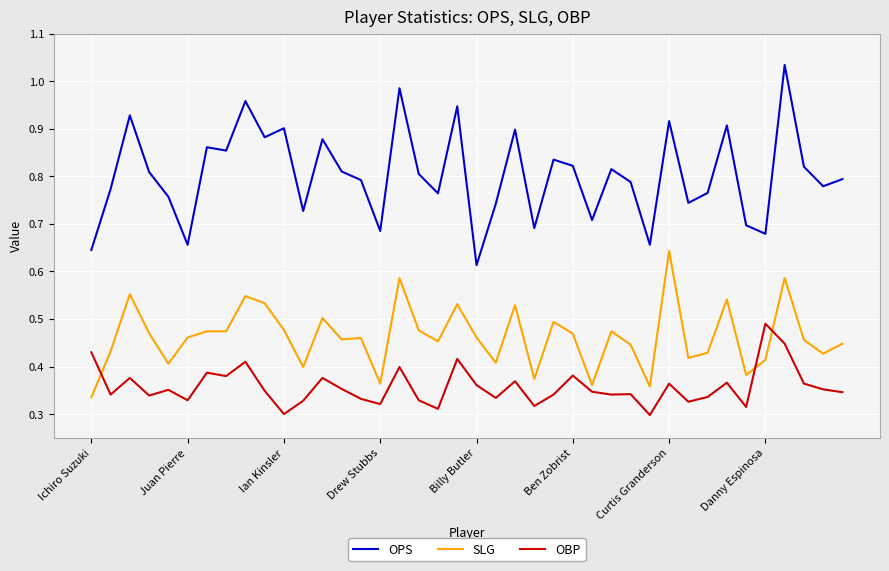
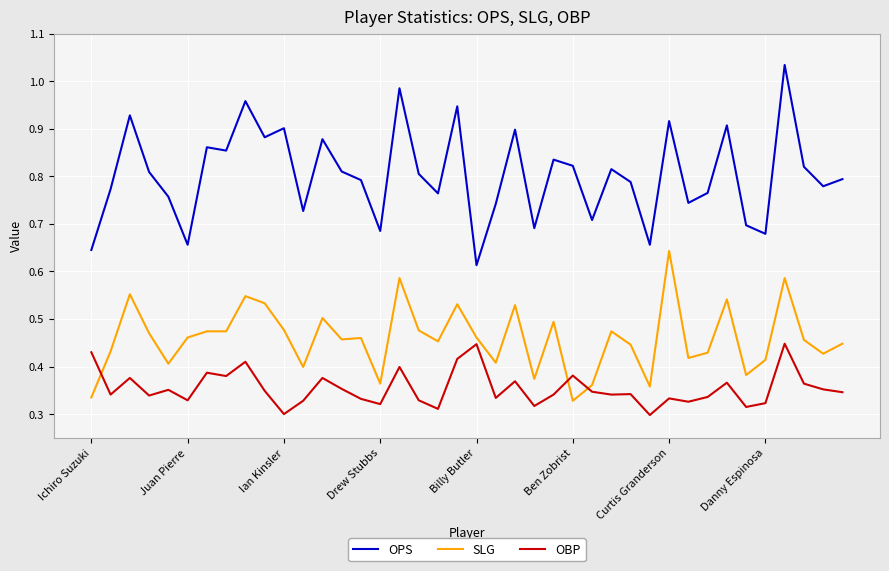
OBP, Billy Butler: 0.36 -> 0.45
SLG, Ben Zobrist: 0.47 -> 0.33
OBP, Curtis Granderson: 0.36 -> 0.33
OBP, Danny Espinosa: 0.49 -> 0.32
